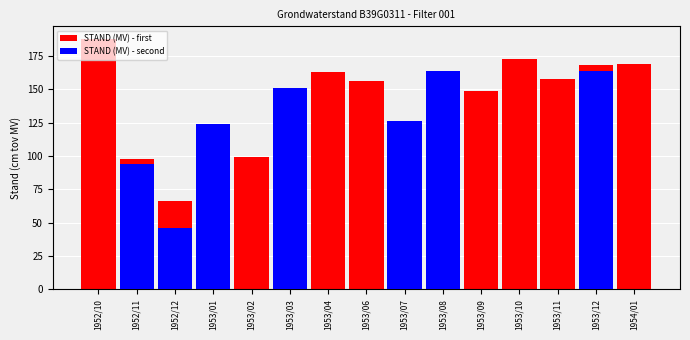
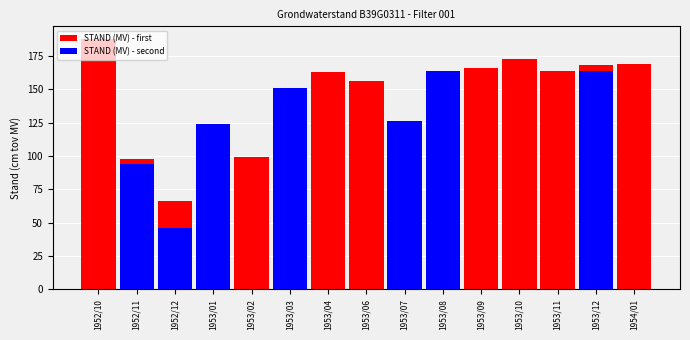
STAND (MV) - first, 1953/09: 149 -> 166
STAND (MV) - first, 1953/11: 158 -> 164
